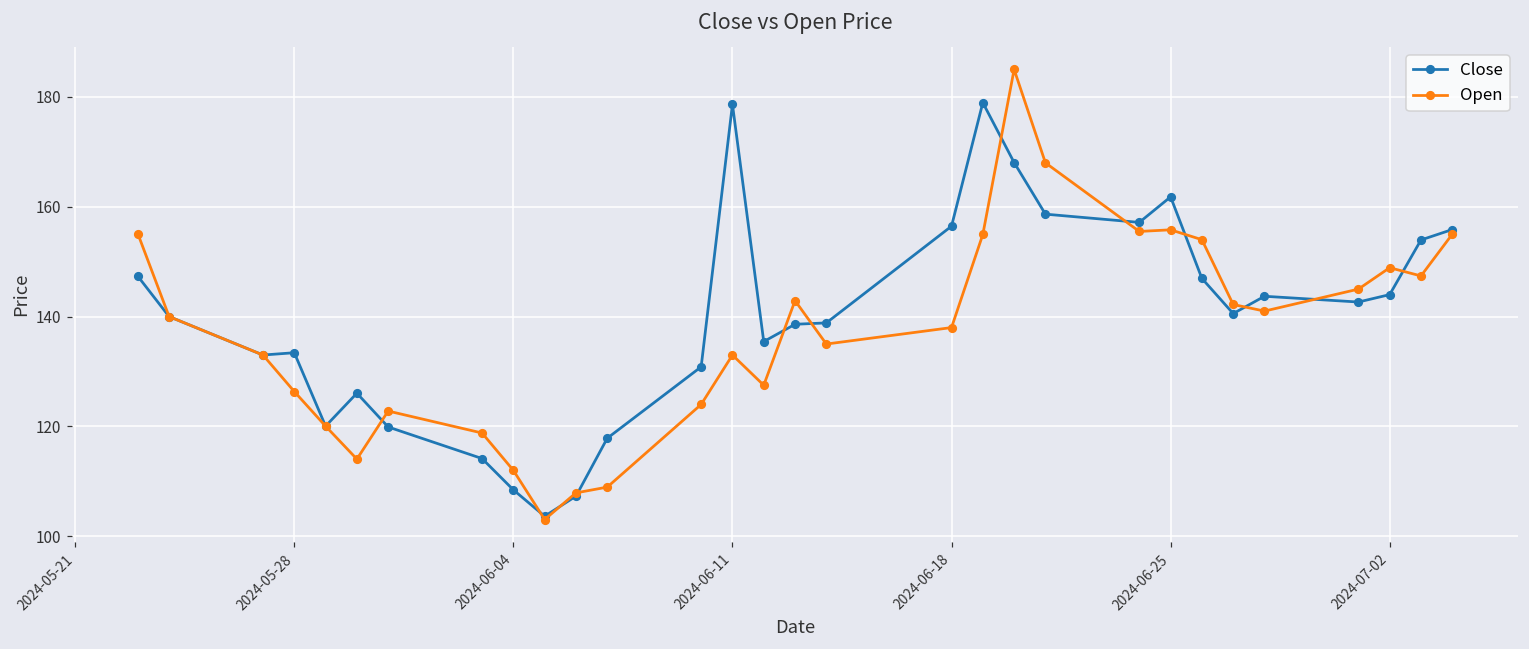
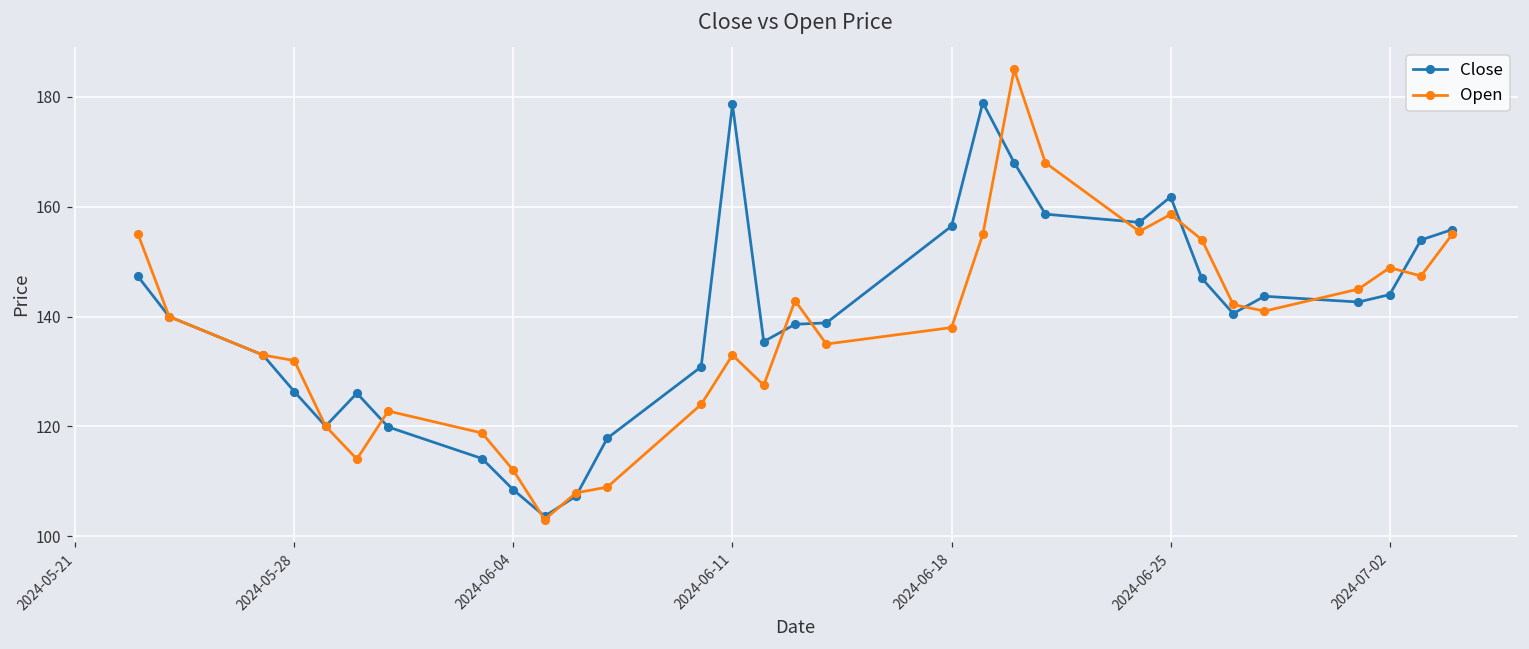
Close, 2024-05-28: 133 -> 126
Open, 2024-05-28: 126 -> 132
Open, 2024-06-25: 156 -> 159
